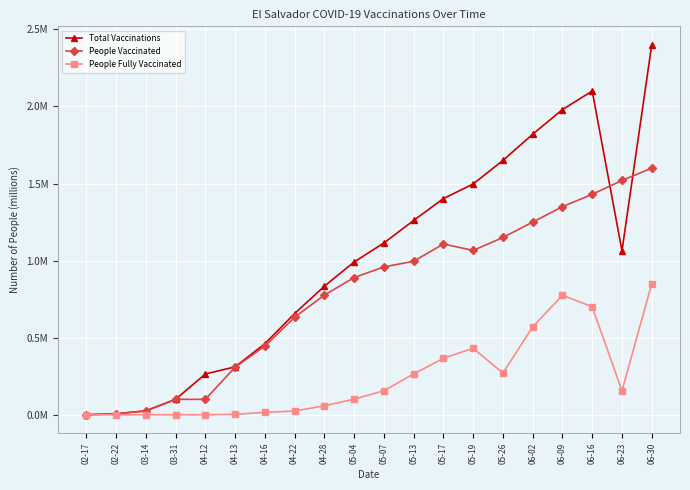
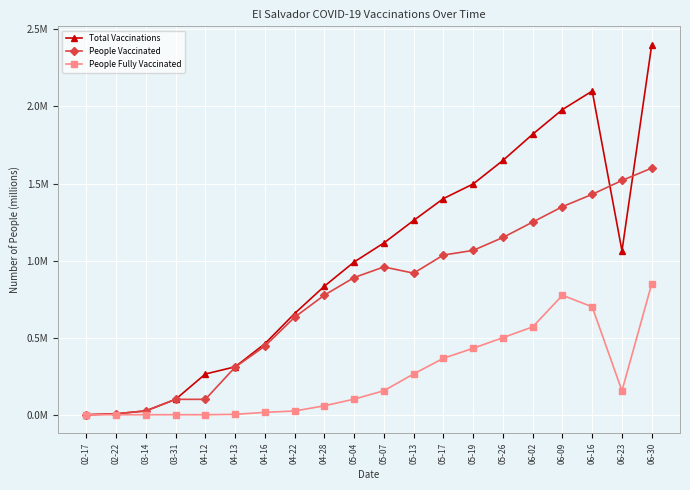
People Vaccinated, 05-13: 1000000 -> 920000
People Vaccinated, 05-17: 1110000 -> 1040000
People Fully Vaccinated, 05-26: 270000 -> 500000
